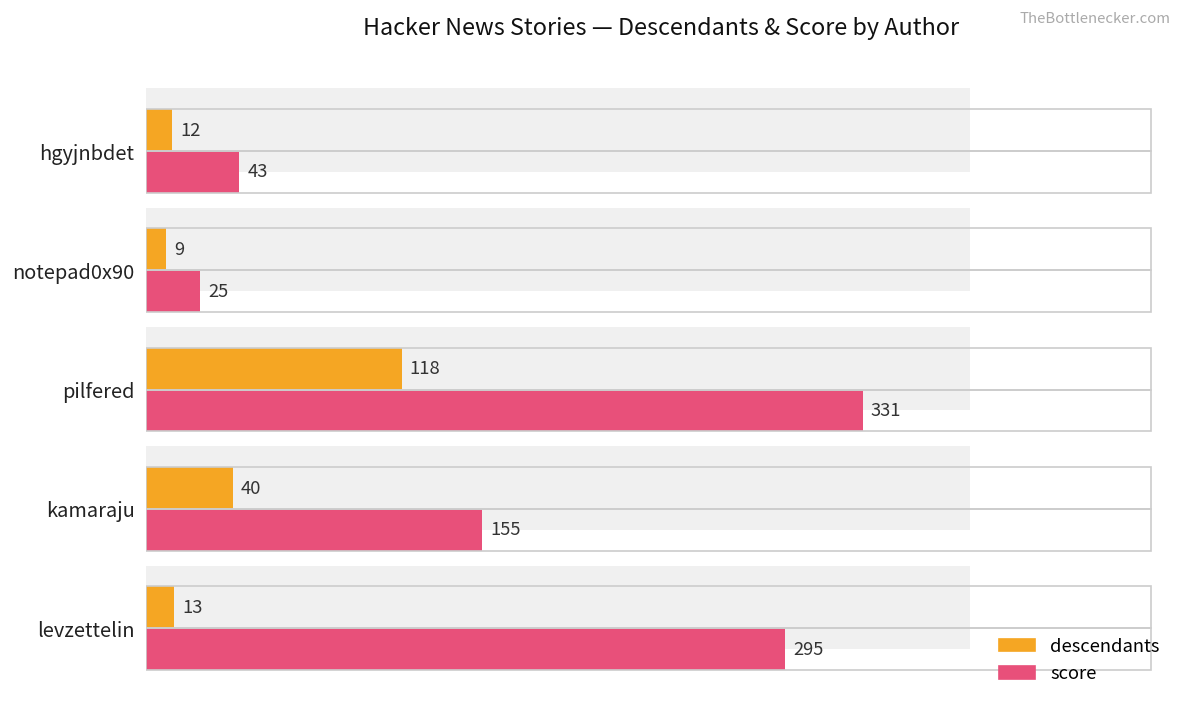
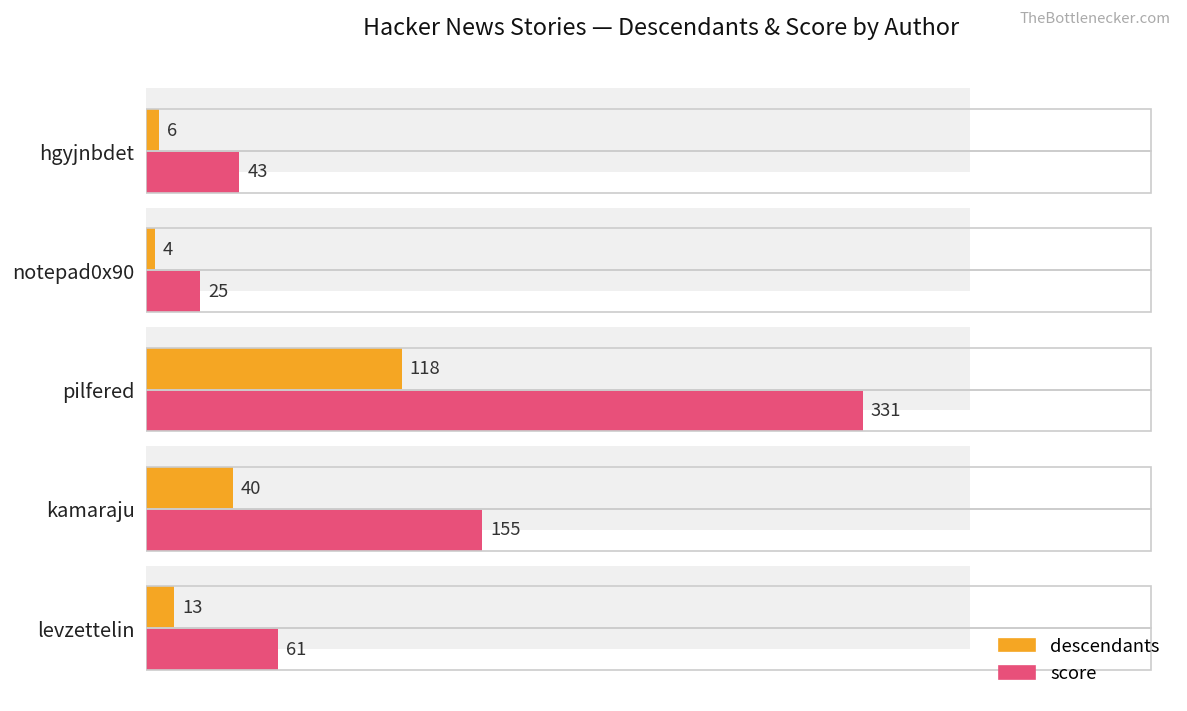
descendants, hgyjnbdet: 12 -> 6
descendants, notepad0x90: 9 -> 4
score, levzettelin: 295 -> 61
